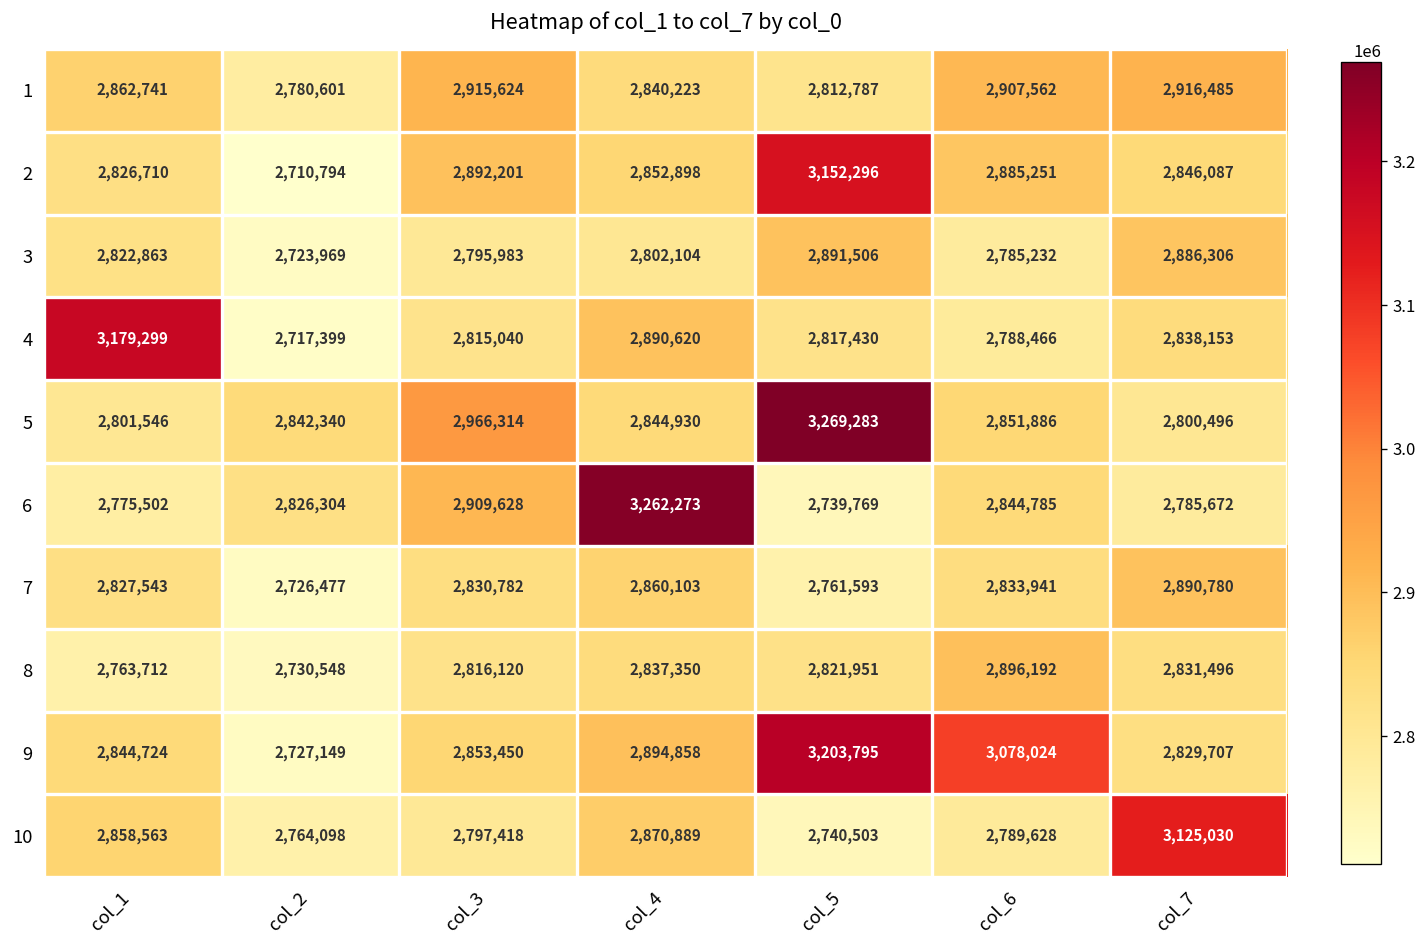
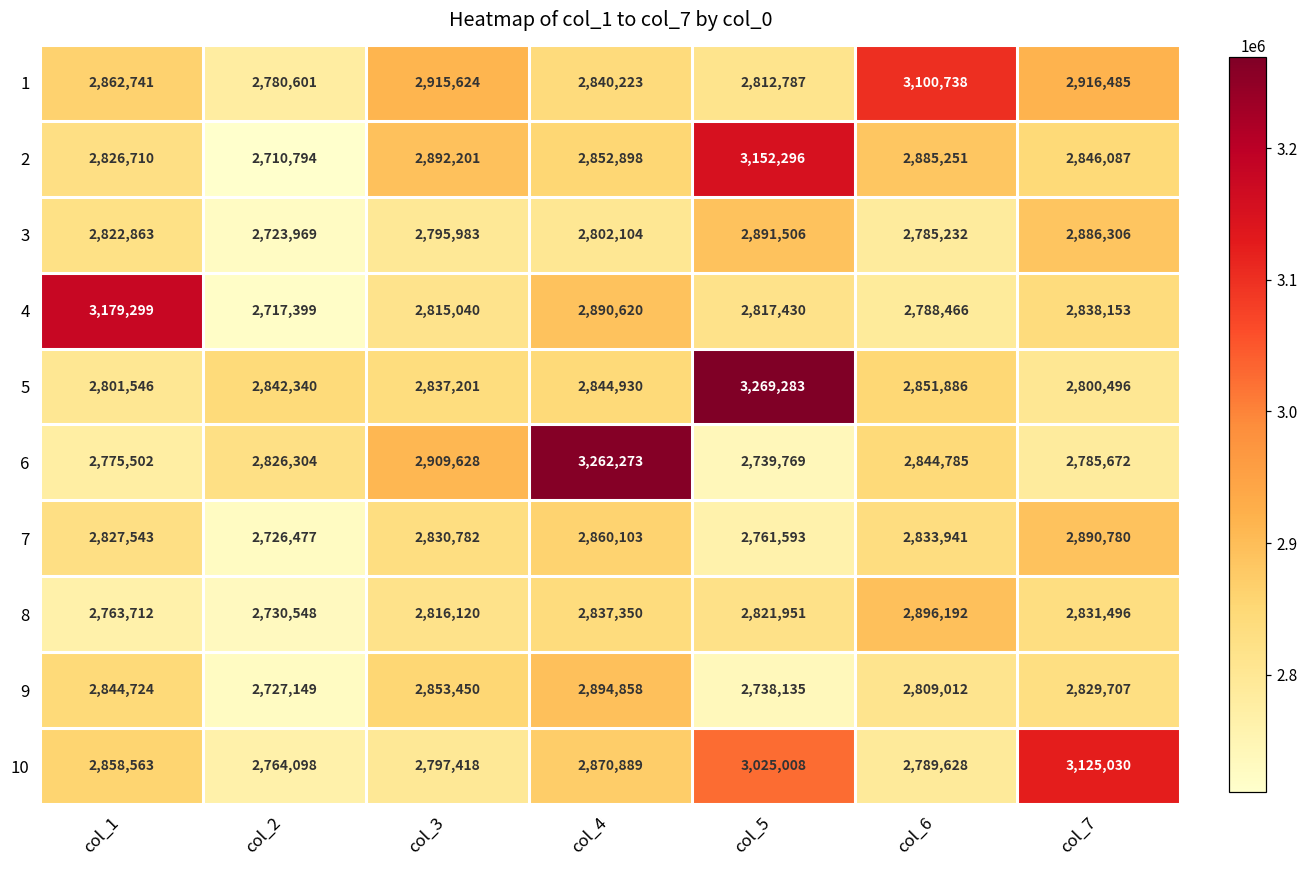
1, col_6: 2,907,562 -> 3,100,738
5, col_3: 2,966,314 -> 2,837,201
9, col_5: 3,203,795 -> 2,738,135
9, col_6: 3,078,024 -> 2,809,012
10, col_5: 2,740,503 -> 3,025,008
